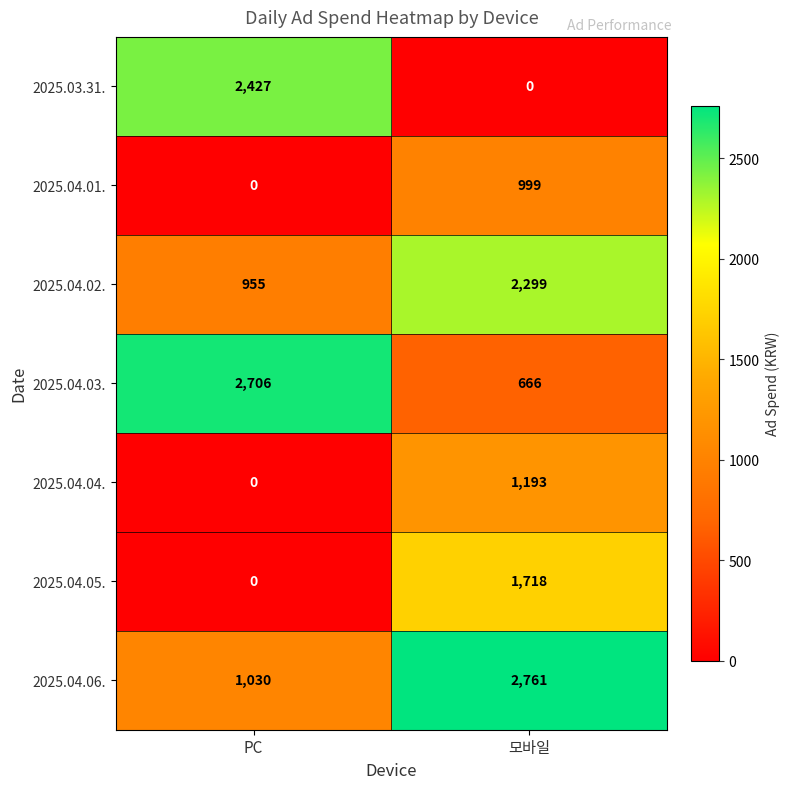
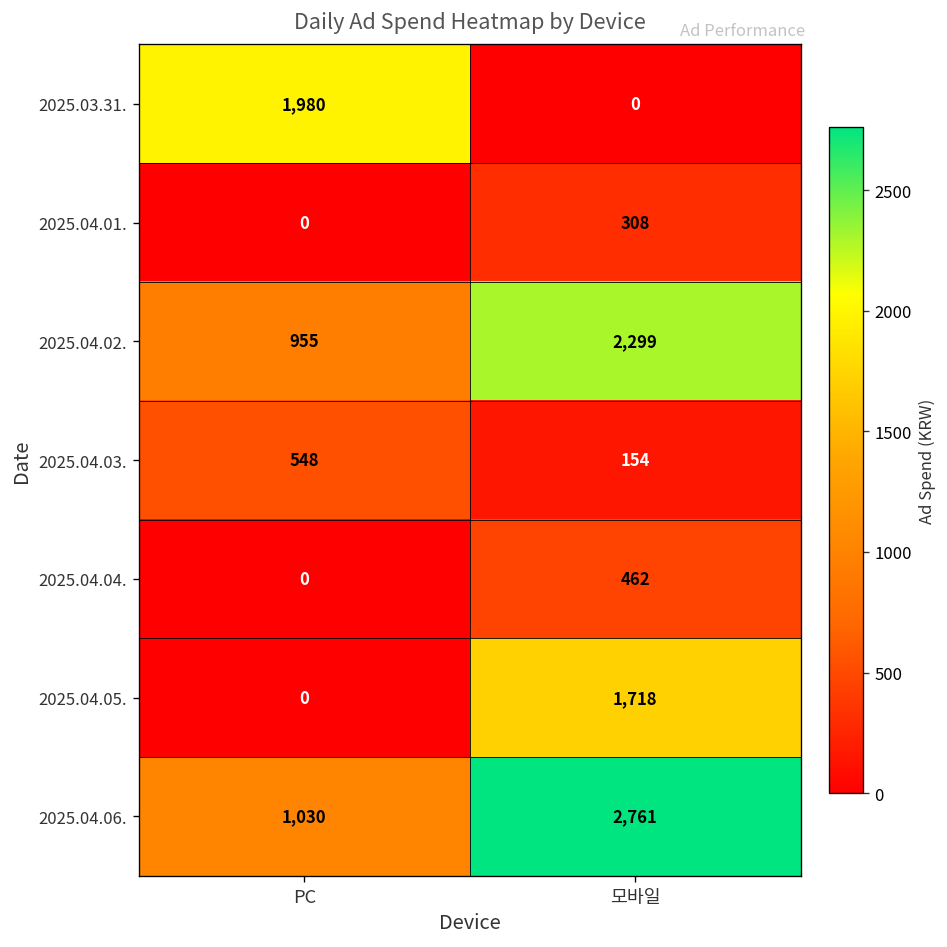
2025.03.31., PC: 2,427 -> 1,980
2025.04.01., 모바일: 999 -> 308
2025.04.03., PC: 2,706 -> 548
2025.04.03., 모바일: 666 -> 154
2025.04.04., 모바일: 1,193 -> 462
